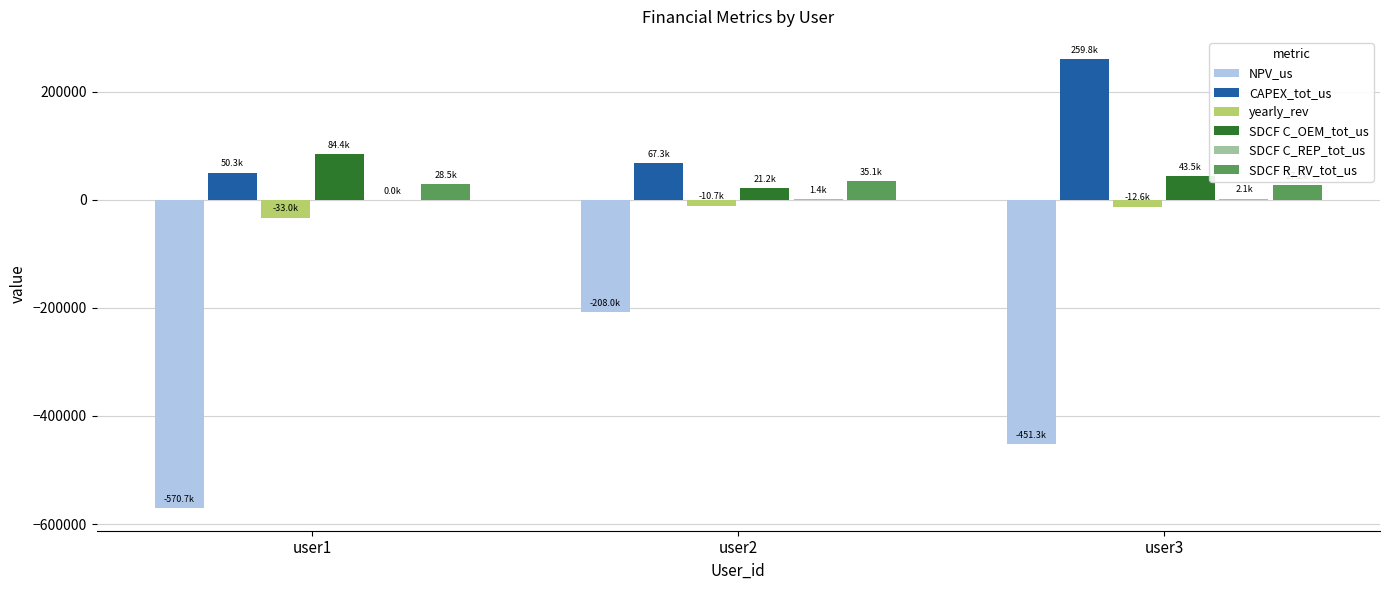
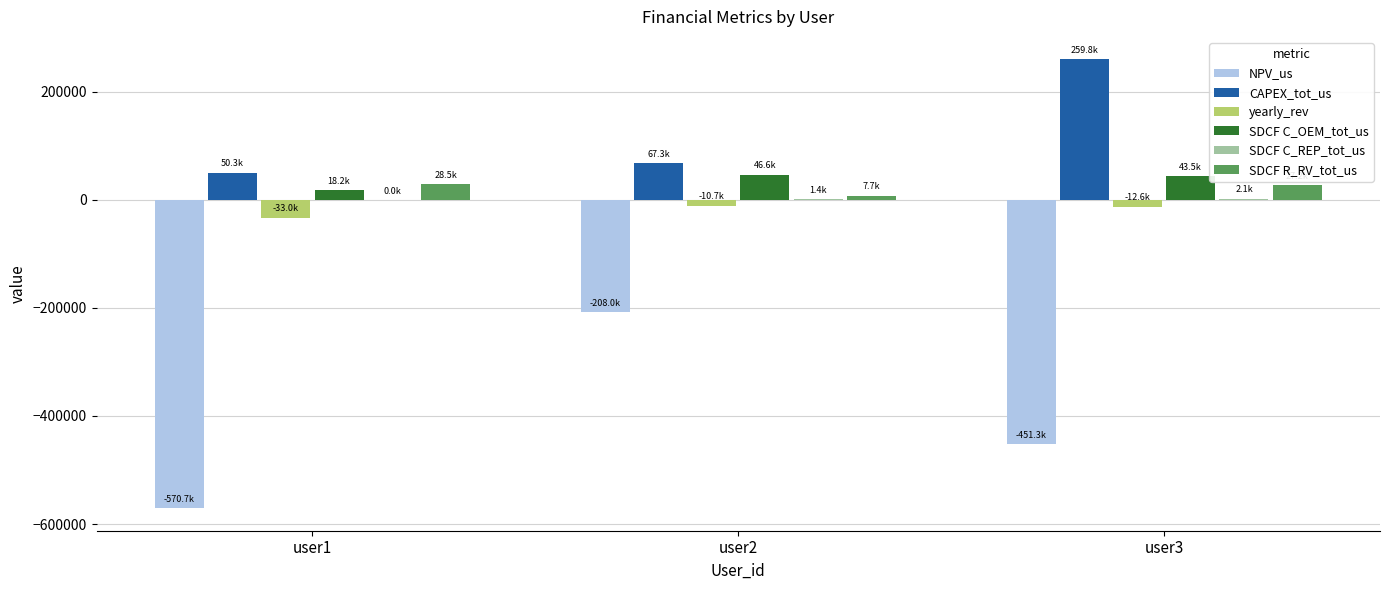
SDCF C_OEM_tot_us, user1: 84.4k -> 18.2k
SDCF C_OEM_tot_us, user2: 21.2k -> 46.6k
SDCF R_RV_tot_us, user2: 35.1k -> 7.7k
